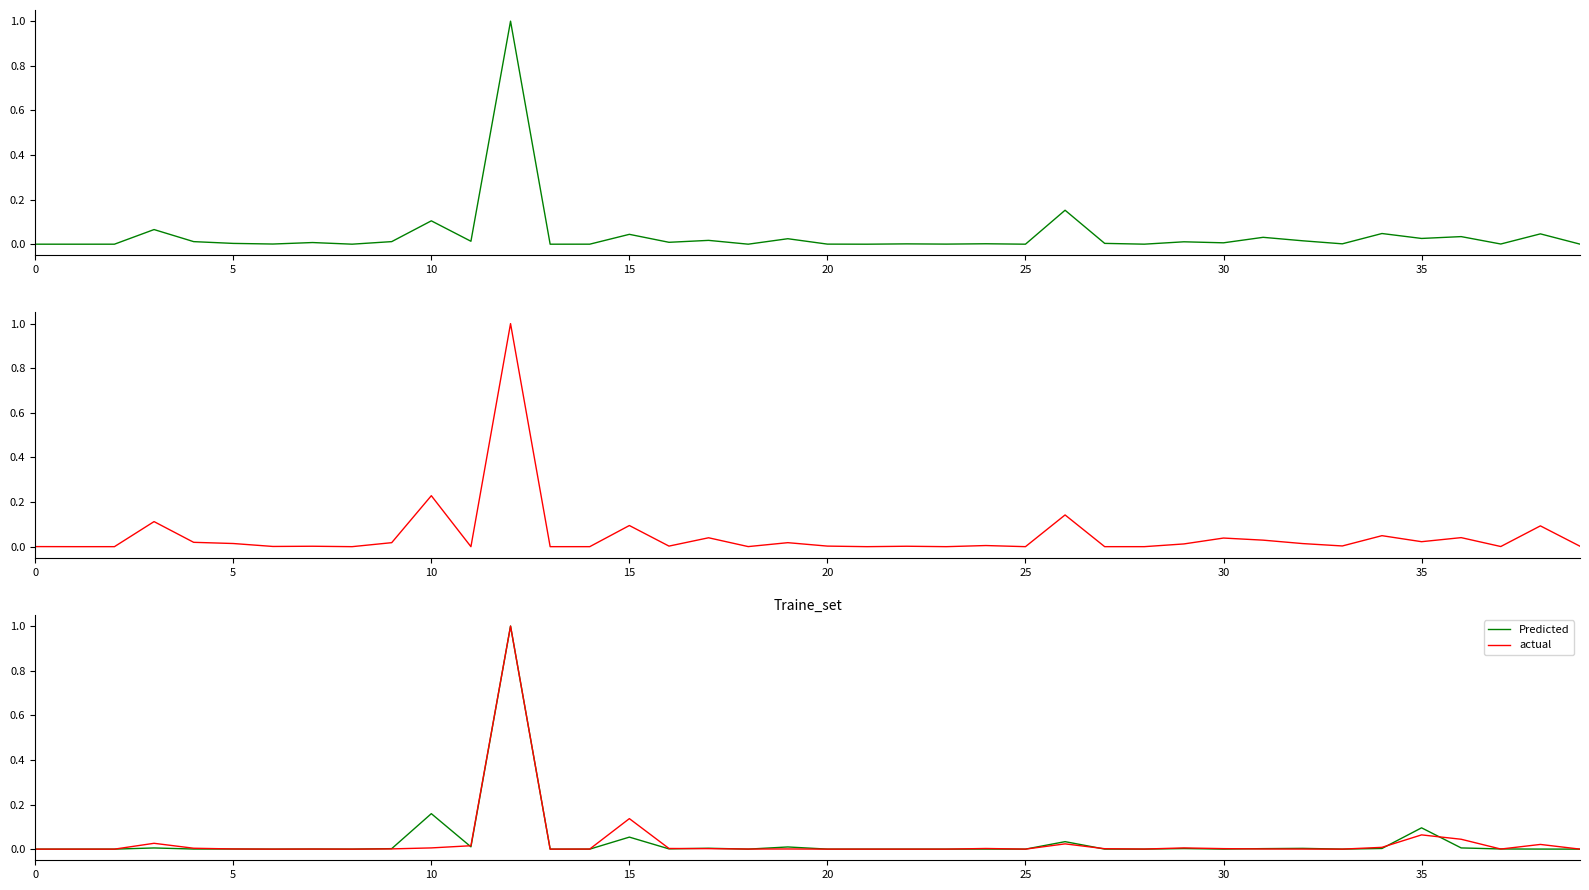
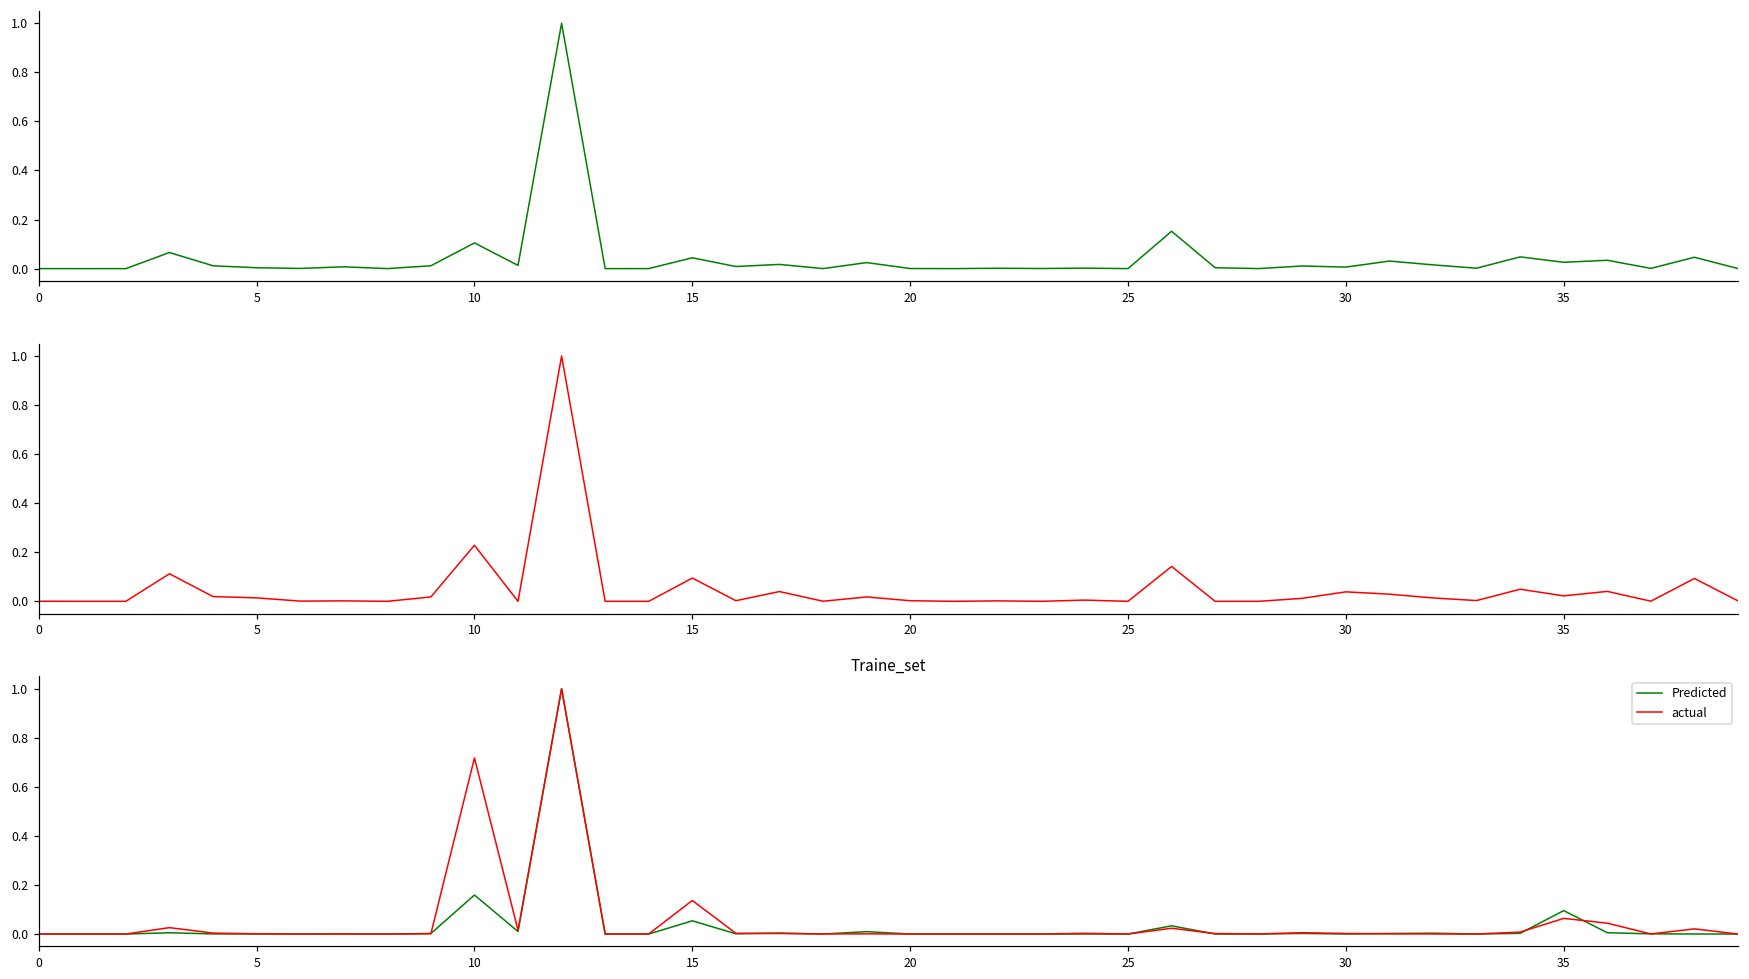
Traine_set, actual, 10: 0.01 -> 0.72
